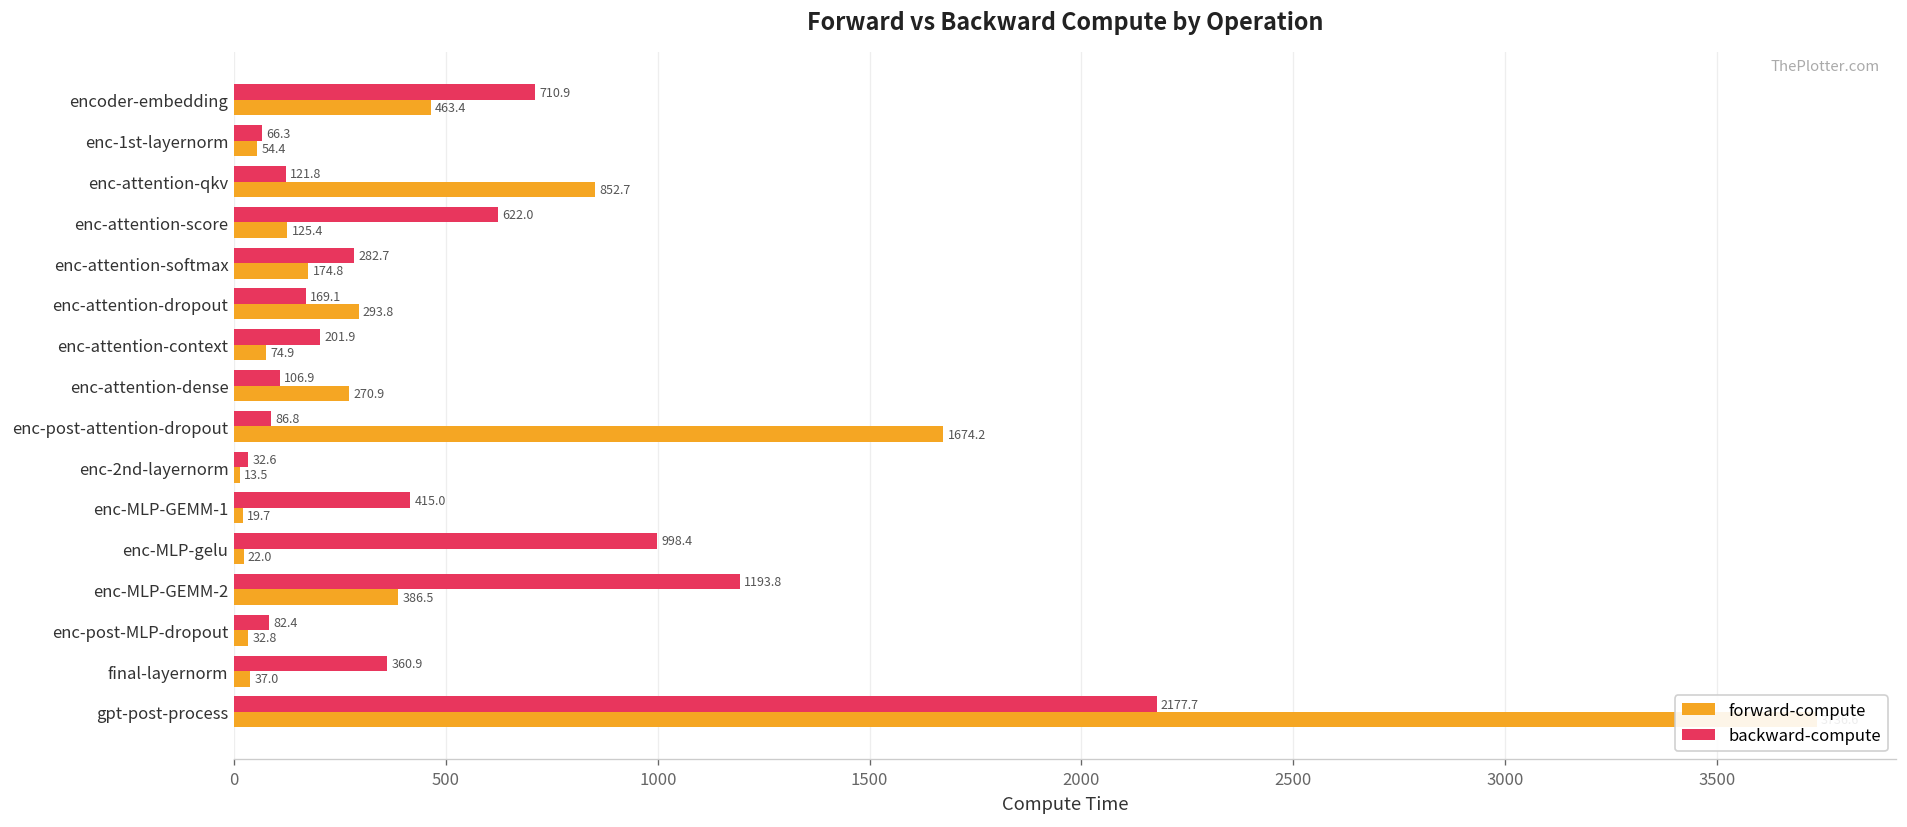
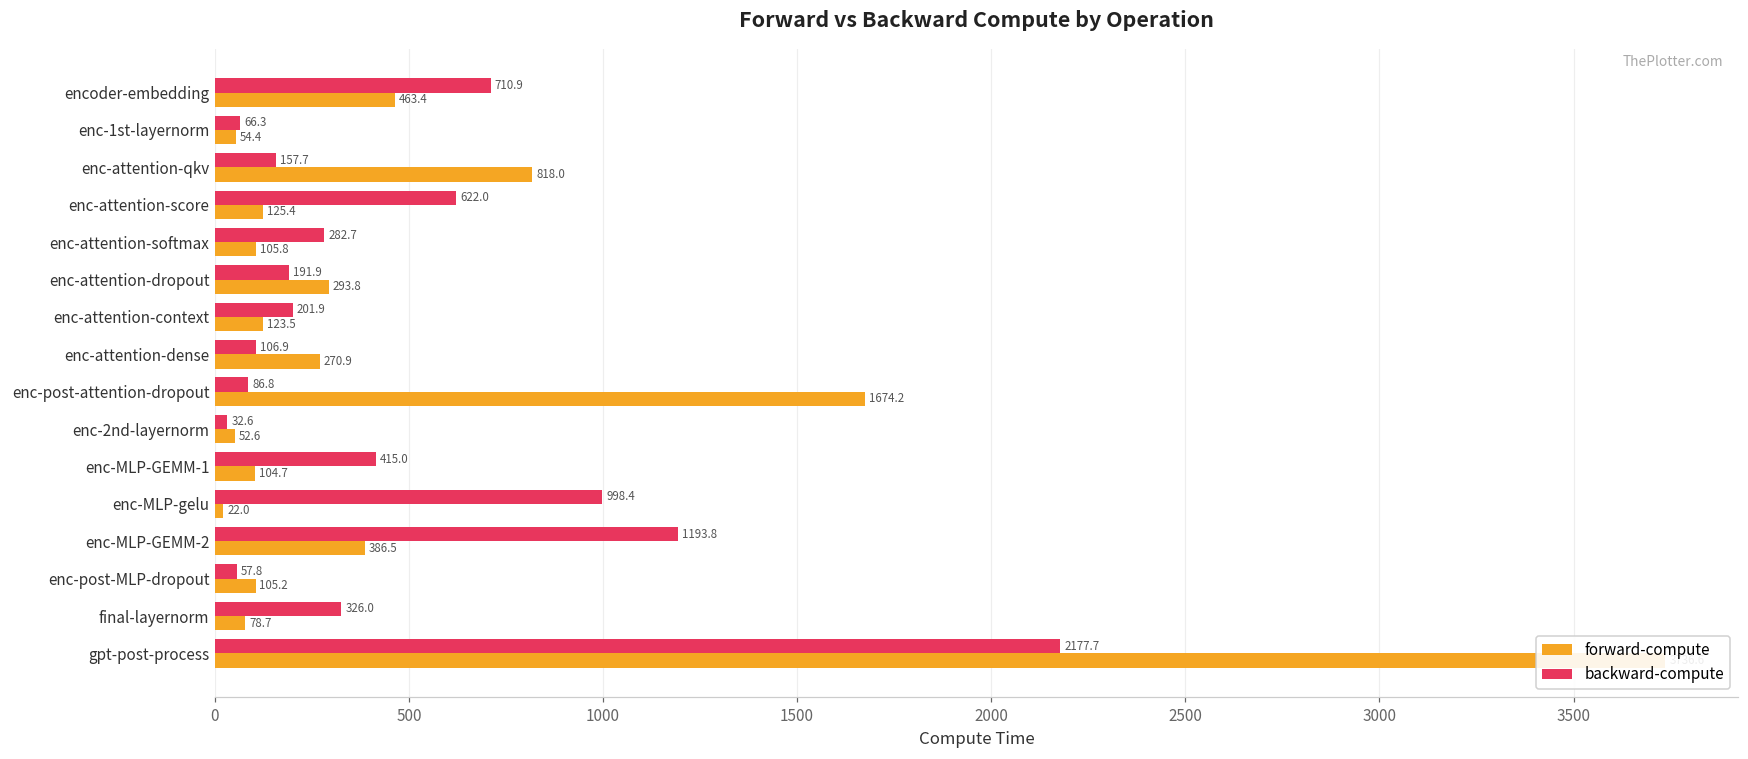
backward-compute, enc-attention-qkv: 121.8 -> 157.7
forward-compute, enc-attention-qkv: 852.7 -> 818.0
forward-compute, enc-attention-softmax: 174.8 -> 105.8
backward-compute, enc-attention-dropout: 169.1 -> 191.9
forward-compute, enc-attention-context: 74.9 -> 123.5
forward-compute, enc-2nd-layernorm: 13.5 -> 52.6
forward-compute, enc-MLP-GEMM-1: 19.7 -> 104.7
backward-compute, enc-post-MLP-dropout: 82.4 -> 57.8
forward-compute, enc-post-MLP-dropout: 32.8 -> 105.2
backward-compute, final-layernorm: 360.9 -> 326.0
forward-compute, final-layernorm: 37.0 -> 78.7
